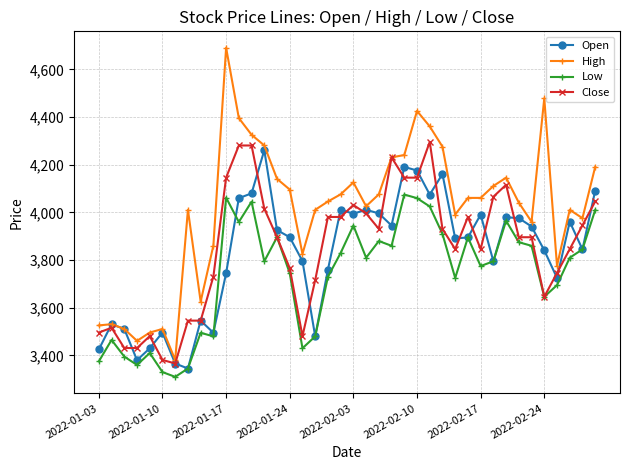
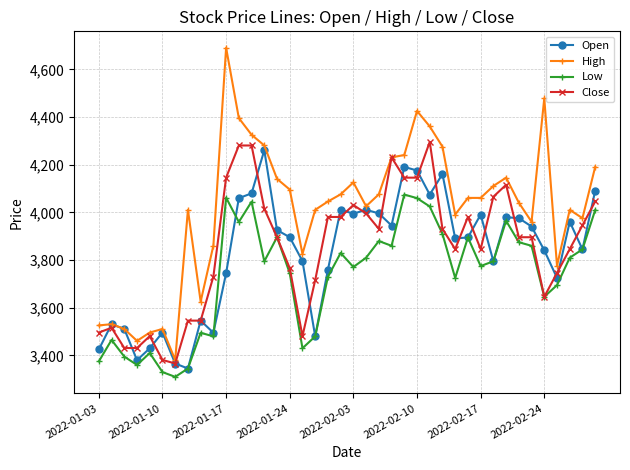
Low, 2022-02-03: 3,950 -> 3,770
